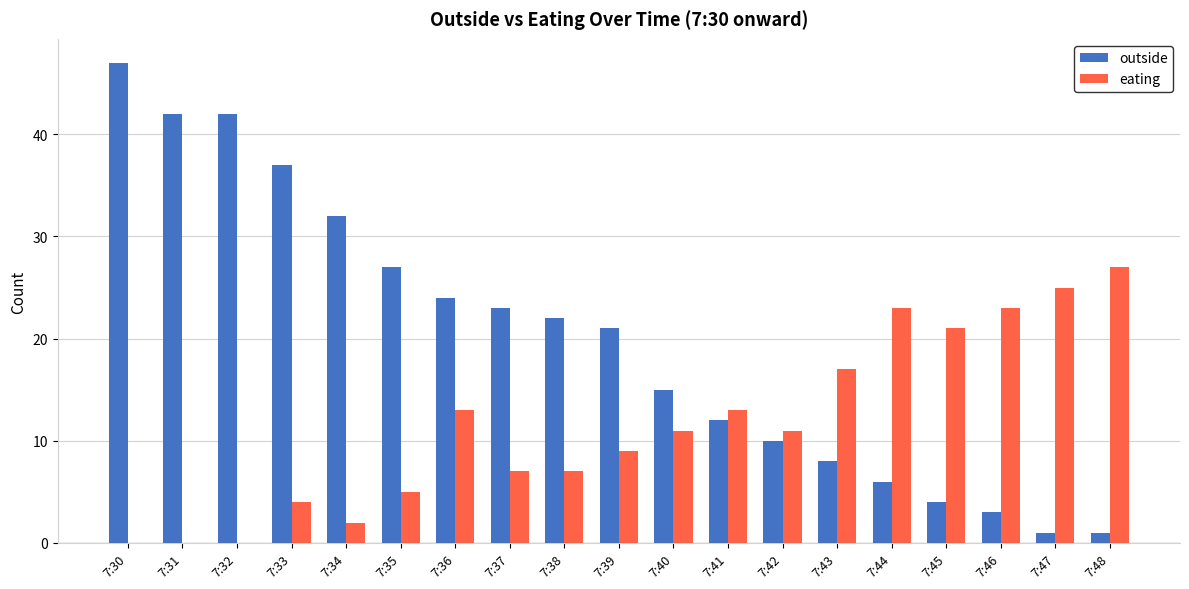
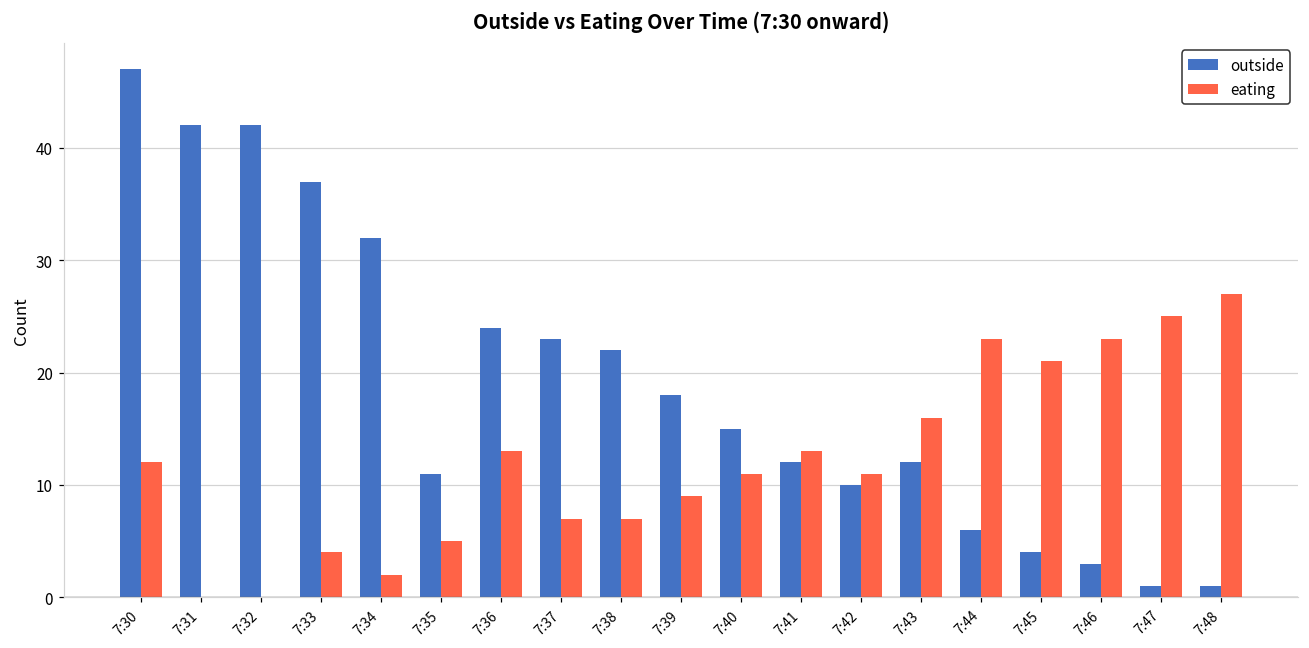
eating, 7:30: 0 -> 12
outside, 7:35: 27 -> 11
outside, 7:39: 21 -> 18
outside, 7:43: 8 -> 12
eating, 7:43: 17 -> 16
